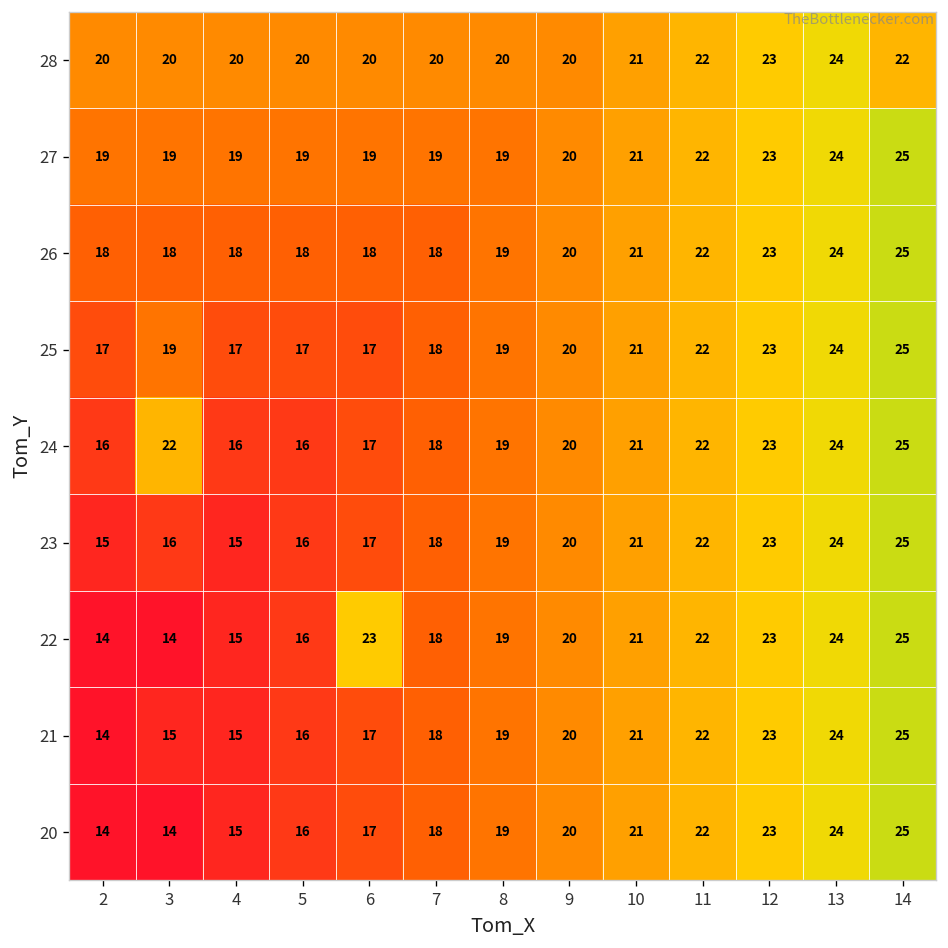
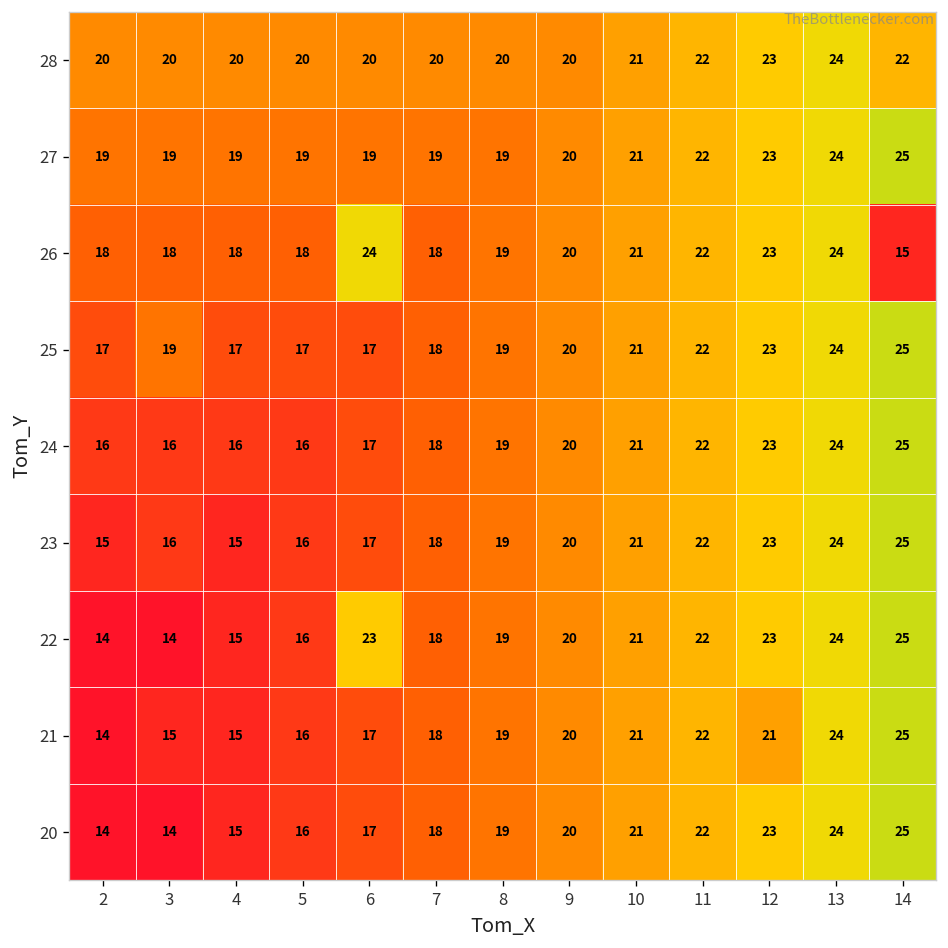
26, 6: 18 -> 24
26, 14: 25 -> 15
24, 3: 22 -> 16
21, 12: 23 -> 21
